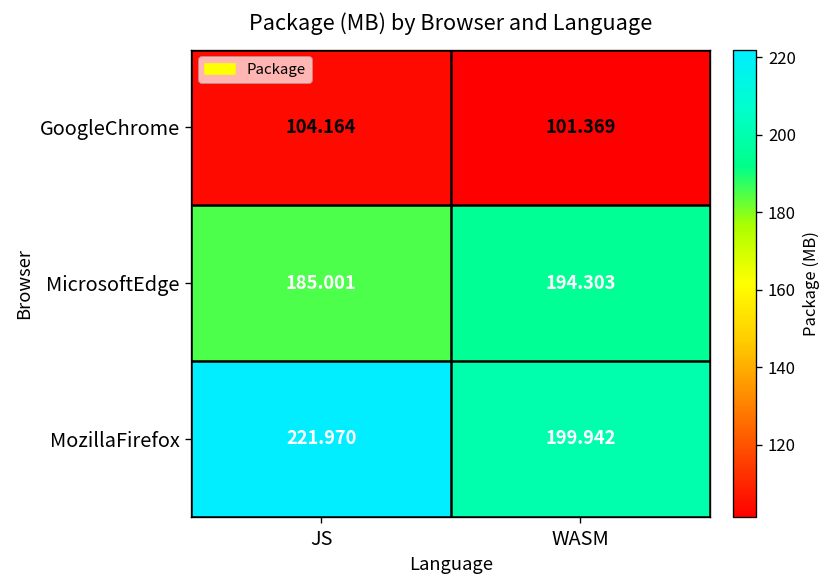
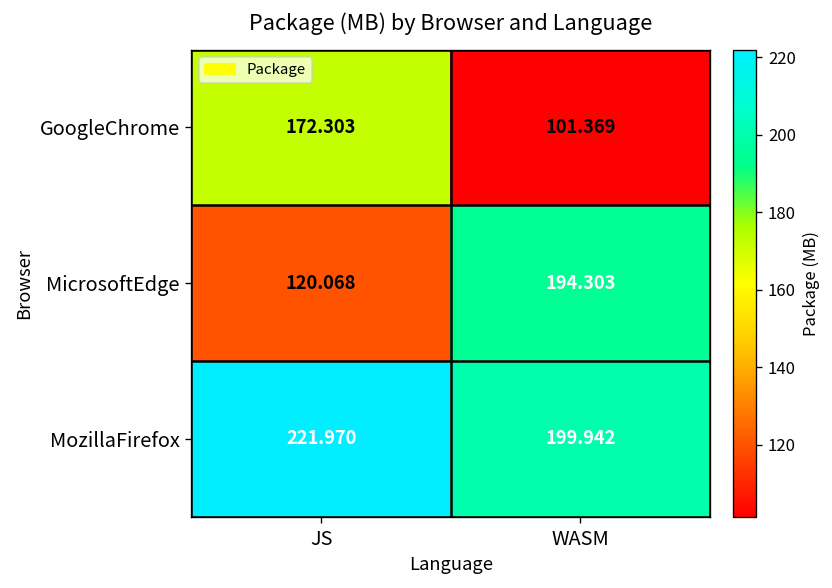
GoogleChrome, JS: 104.164 -> 172.303
MicrosoftEdge, JS: 185.001 -> 120.068
